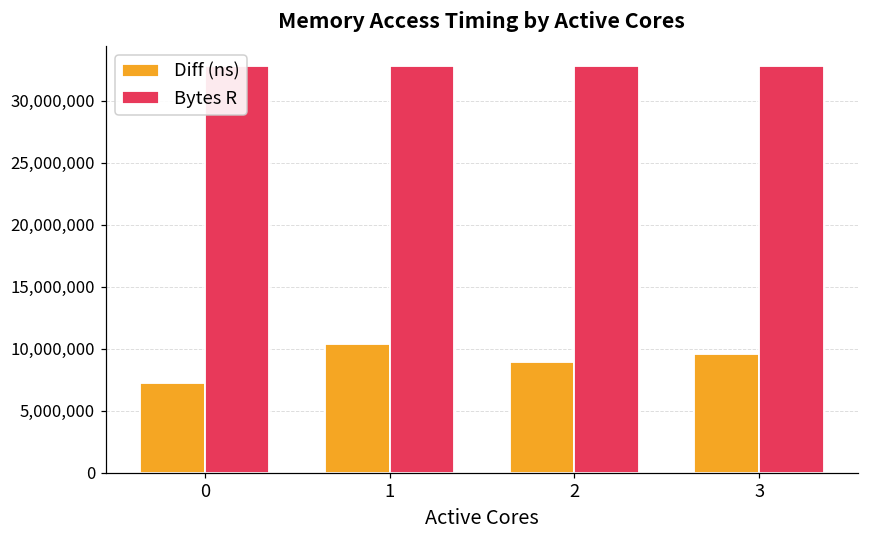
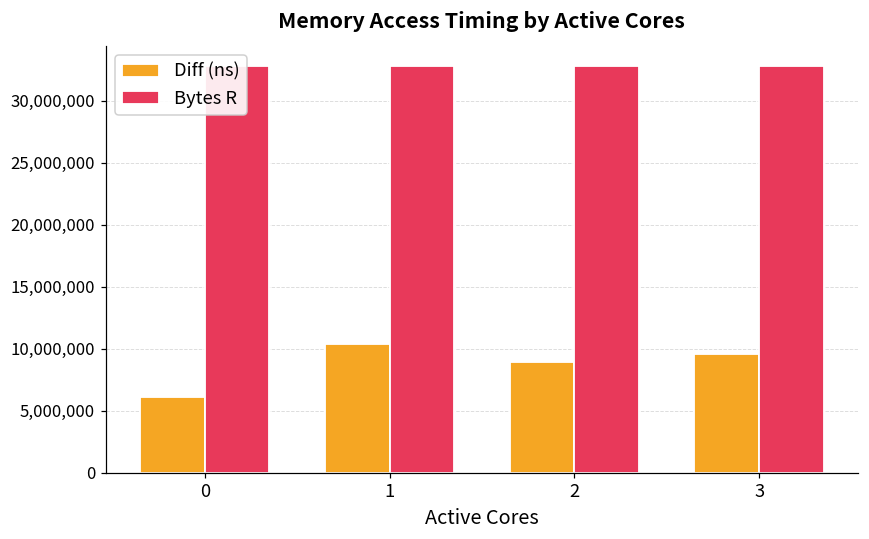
Diff (ns), 0: 7,200,000 -> 6,100,000
